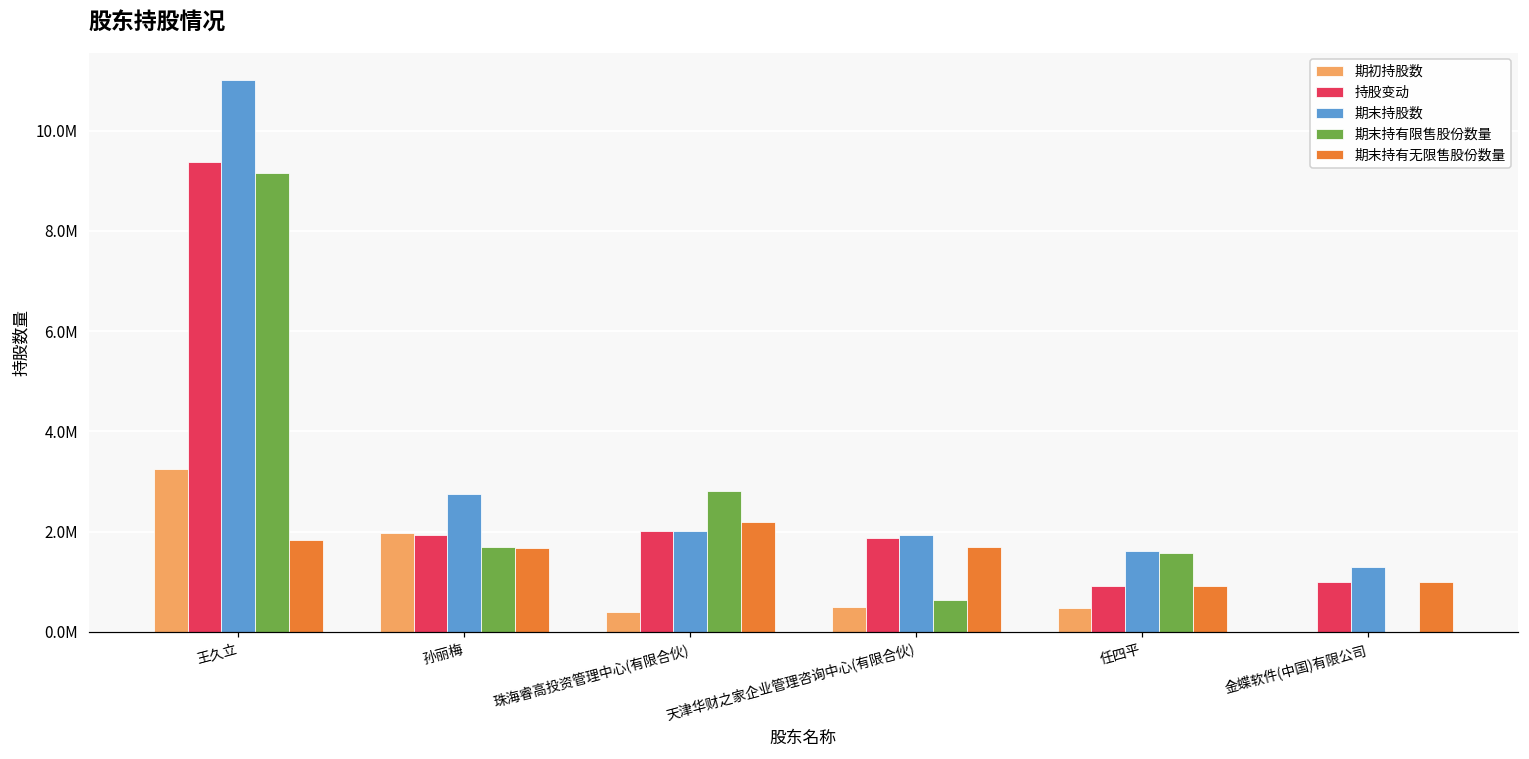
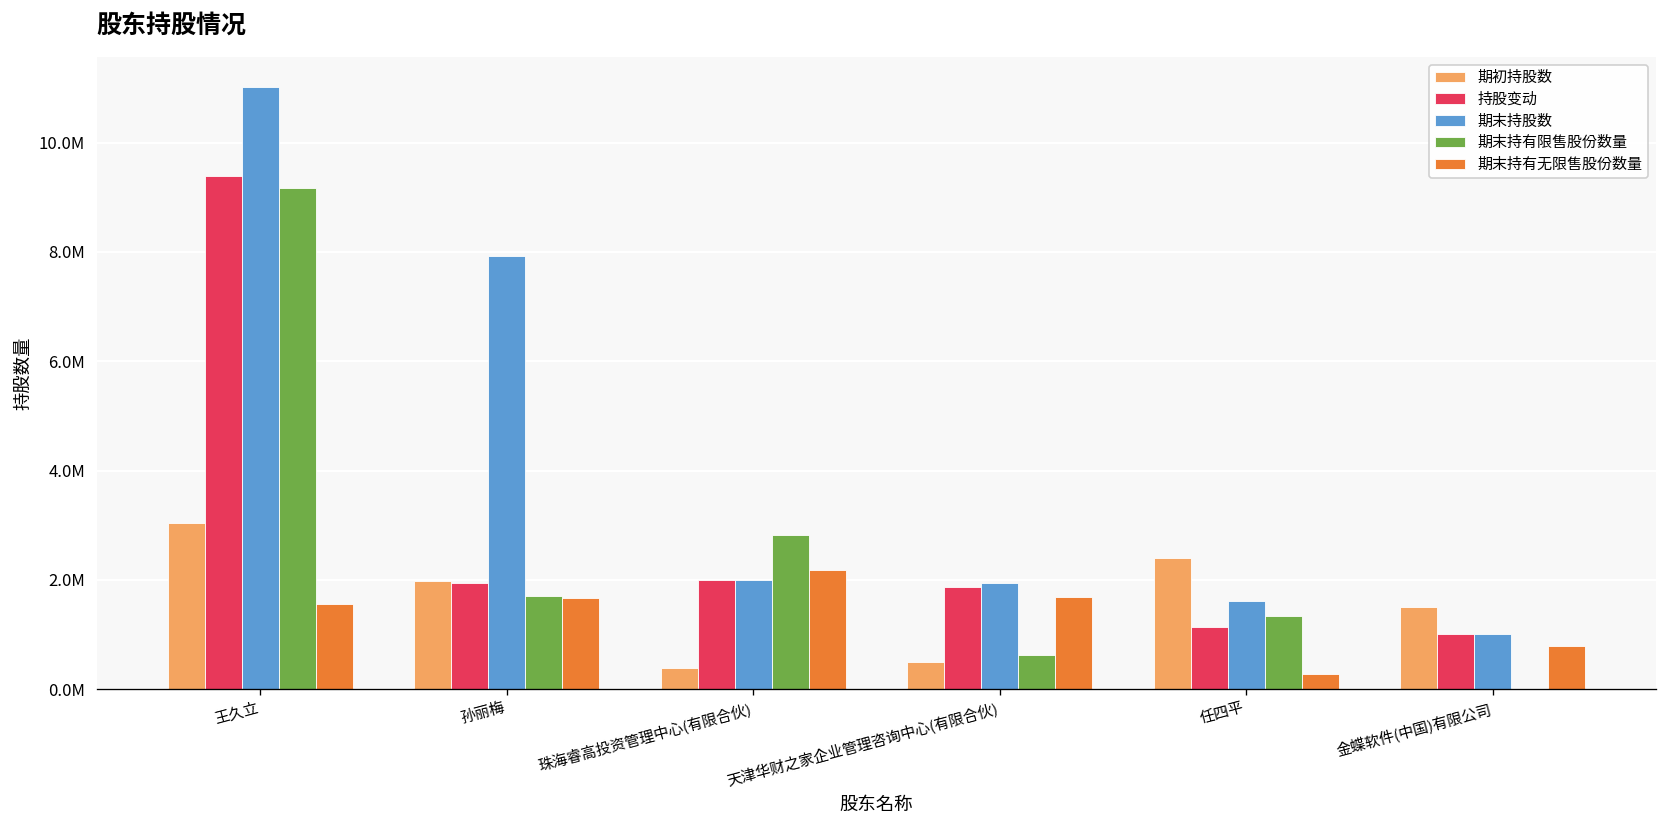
期初持股数, 王久立: 3200000 -> 3000000
期末持有无限售股份数量, 王久立: 1800000 -> 1600000
期末持股数, 孙丽梅: 2800000 -> 7900000
期初持股数, 任四平: 500000 -> 2400000
持股变动, 任四平: 900000 -> 1100000
期末持有限售股份数量, 任四平: 1600000 -> 1300000
期末持有无限售股份数量, 任四平: 900000 -> 300000
期初持股数, 金蝶软件(中国)有限公司: 0 -> 1500000
期末持股数, 金蝶软件(中国)有限公司: 1300000 -> 1000000
期末持有无限售股份数量, 金蝶软件(中国)有限公司: 1000000 -> 800000
